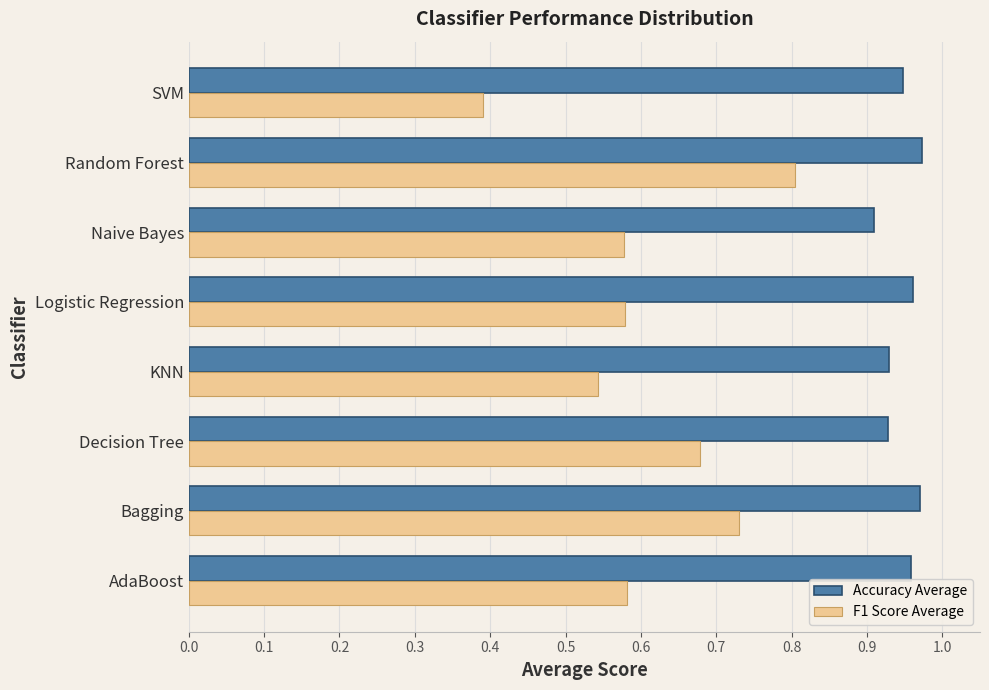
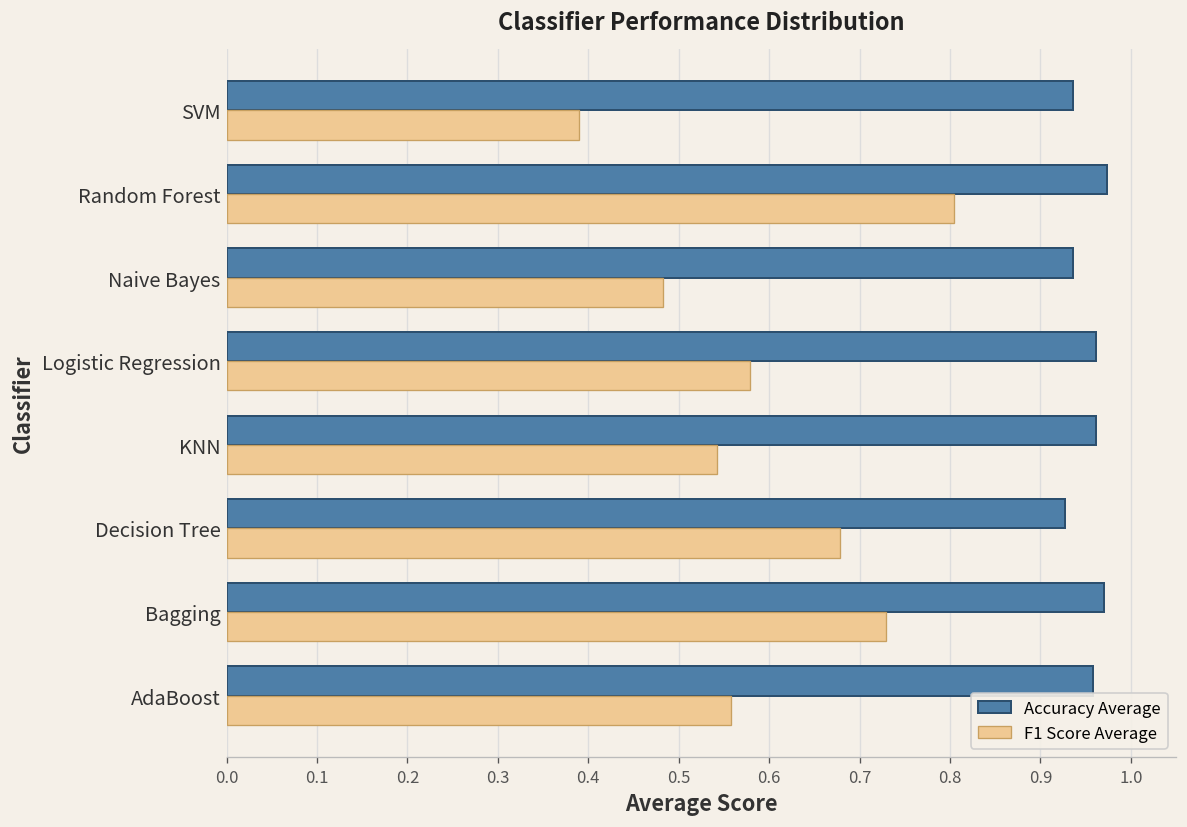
Accuracy Average, SVM: 0.95 -> 0.94
Accuracy Average, Naive Bayes: 0.91 -> 0.94
F1 Score Average, Naive Bayes: 0.58 -> 0.48
Accuracy Average, KNN: 0.93 -> 0.96
F1 Score Average, AdaBoost: 0.58 -> 0.56
